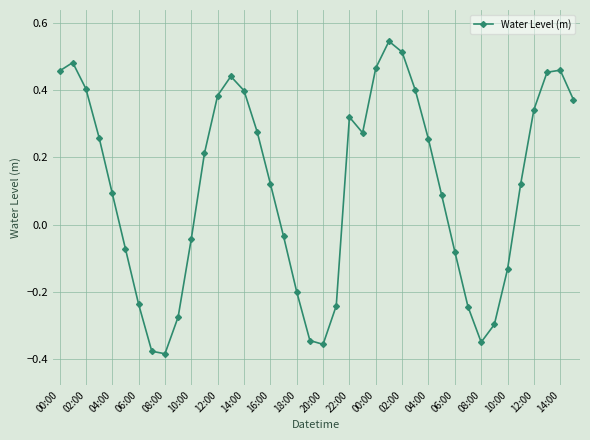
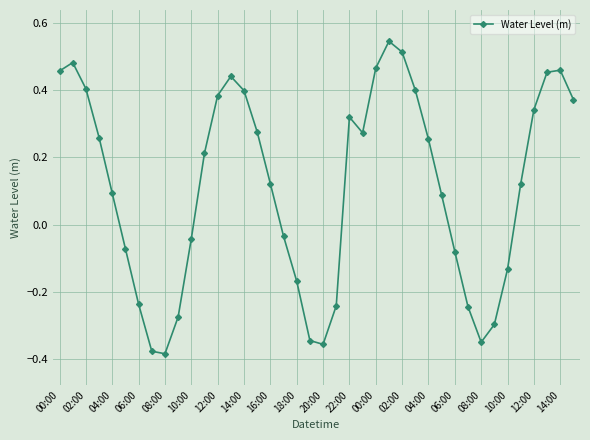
18:00: -0.20 -> -0.17
